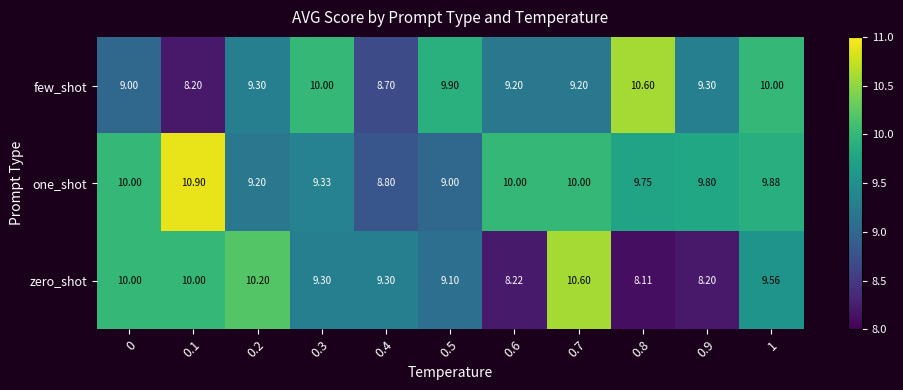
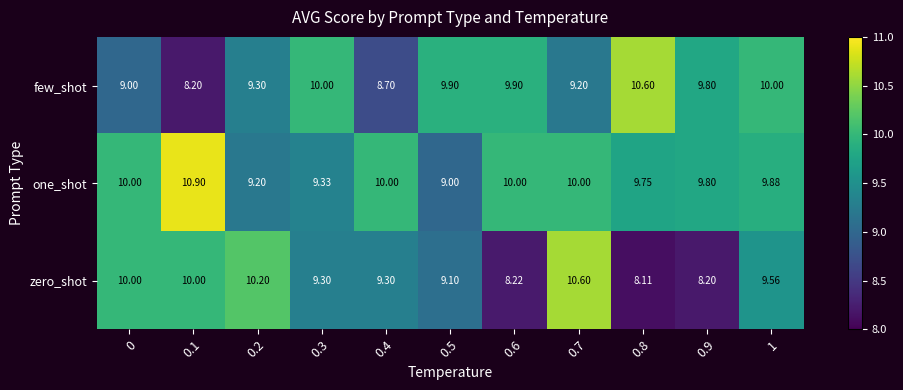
few_shot, 0.6: 9.20 -> 9.90
few_shot, 0.9: 9.30 -> 9.80
one_shot, 0.4: 8.80 -> 10.00
